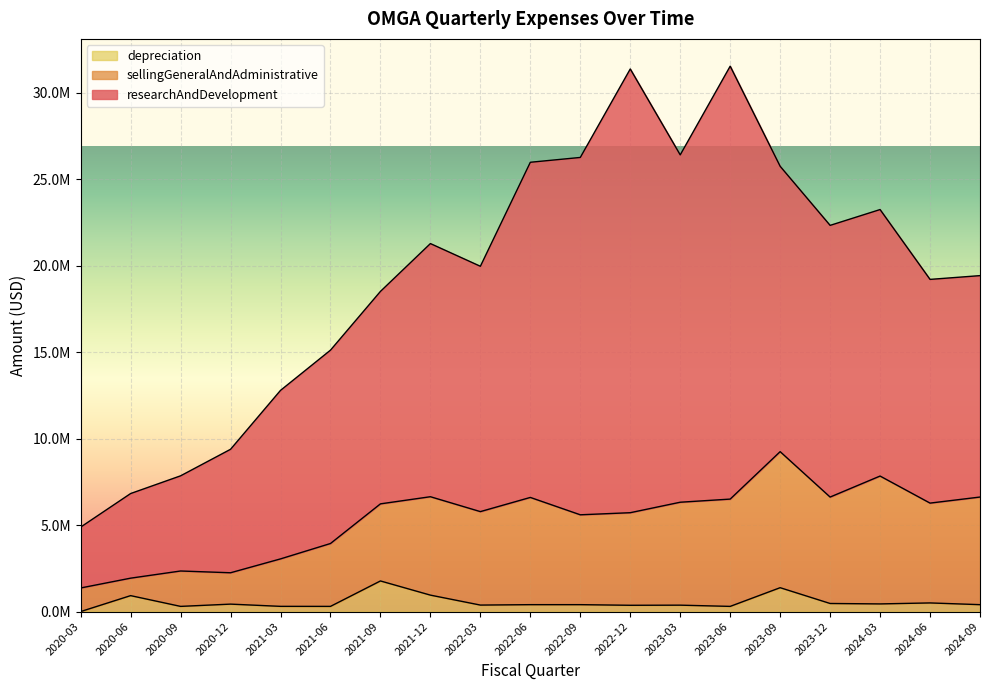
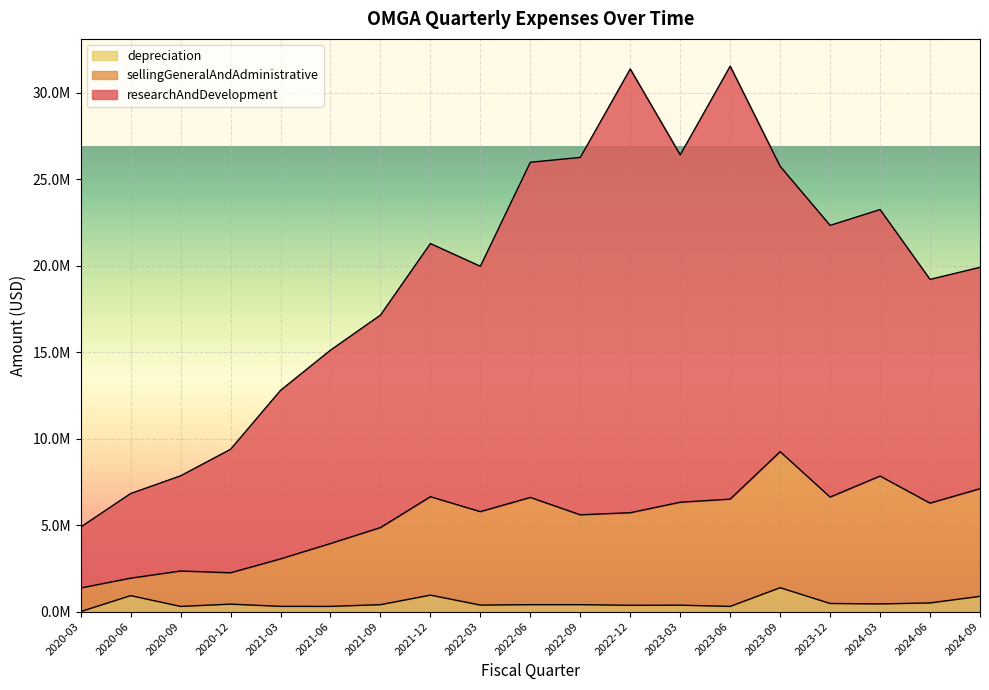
depreciation, 2021-09: 1800000 -> 400000
depreciation, 2024-09: 400000 -> 900000
